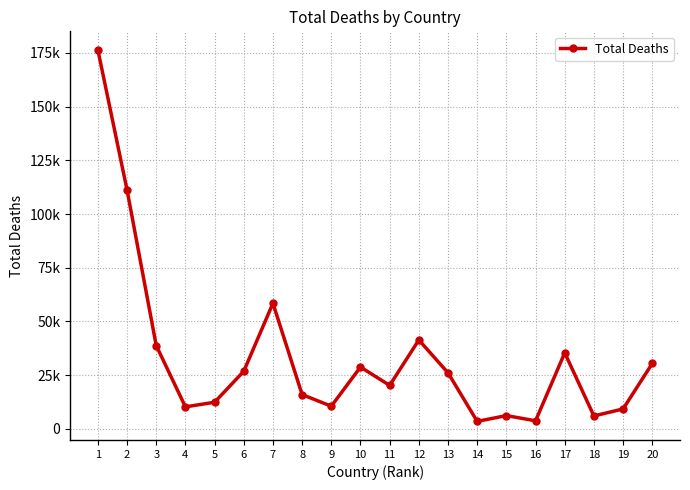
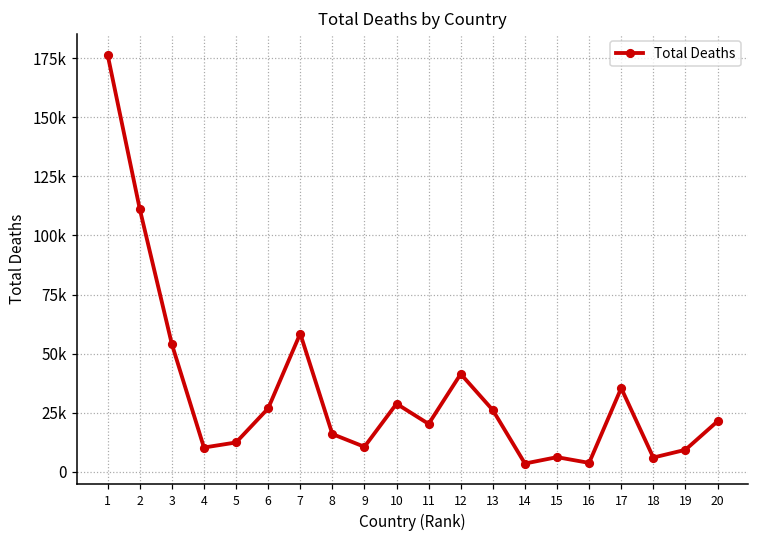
3: 39000 -> 54000
20: 30000 -> 21000
